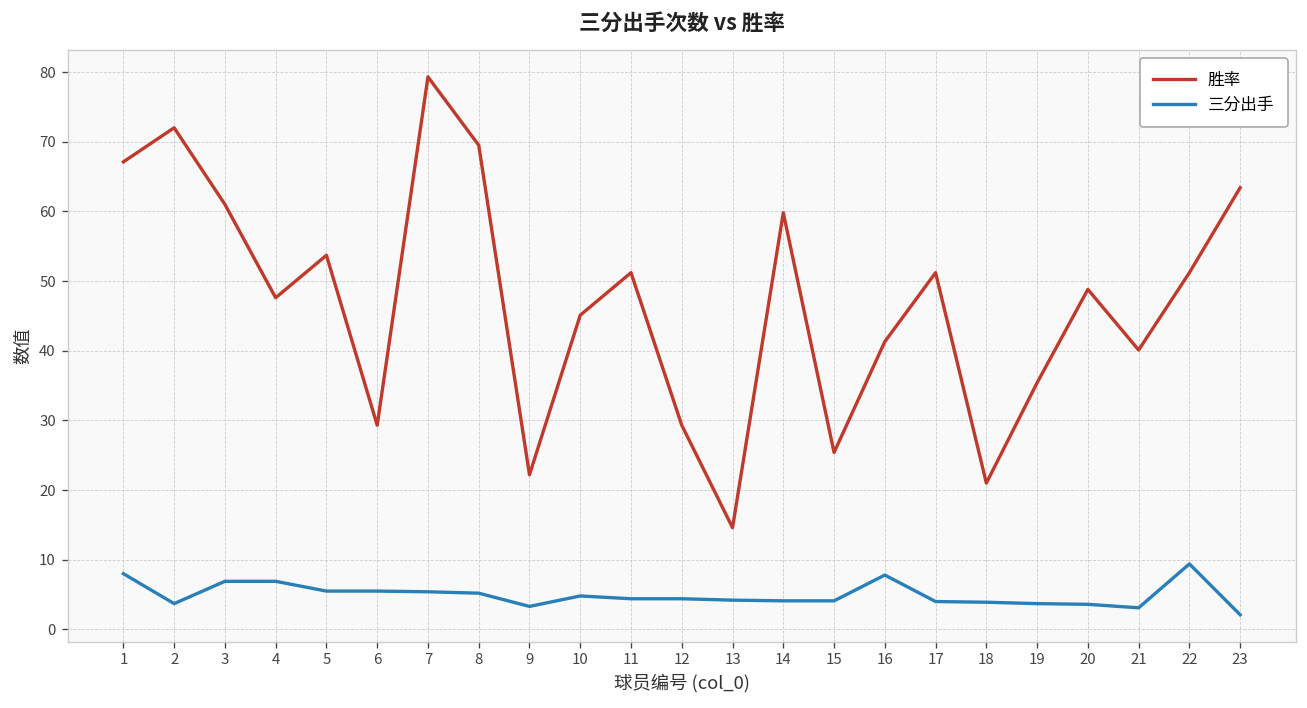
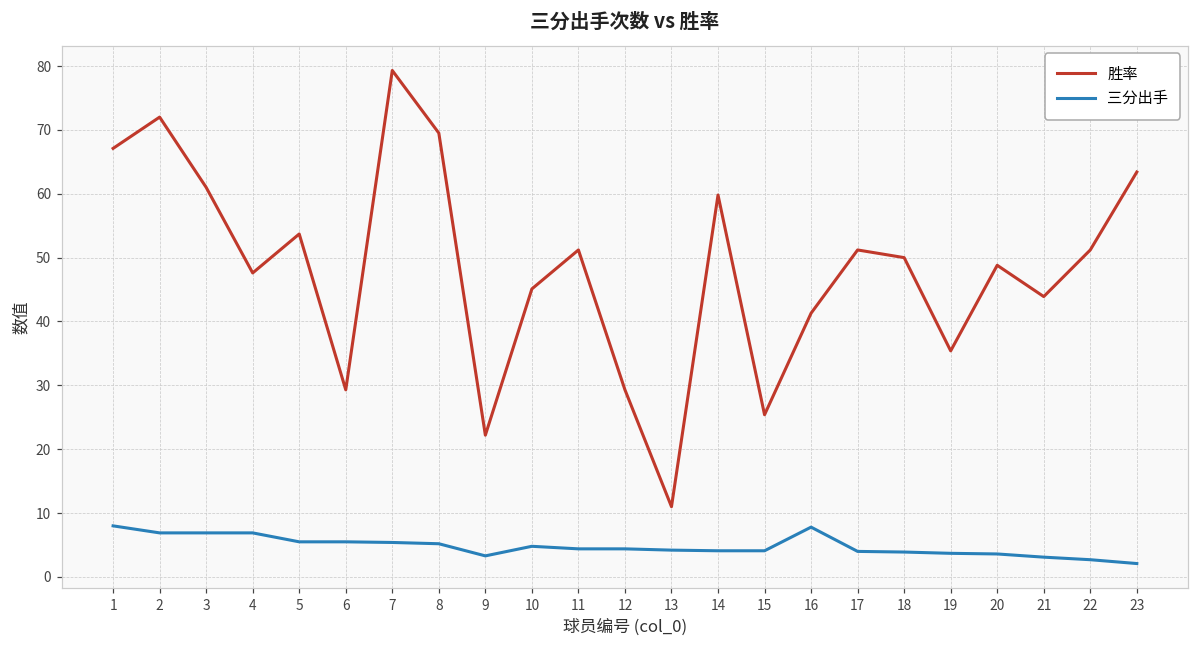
三分出手, 2: 4 -> 7
胜率, 13: 15 -> 11
胜率, 18: 21 -> 50
胜率, 21: 40 -> 44
三分出手, 22: 9 -> 3
